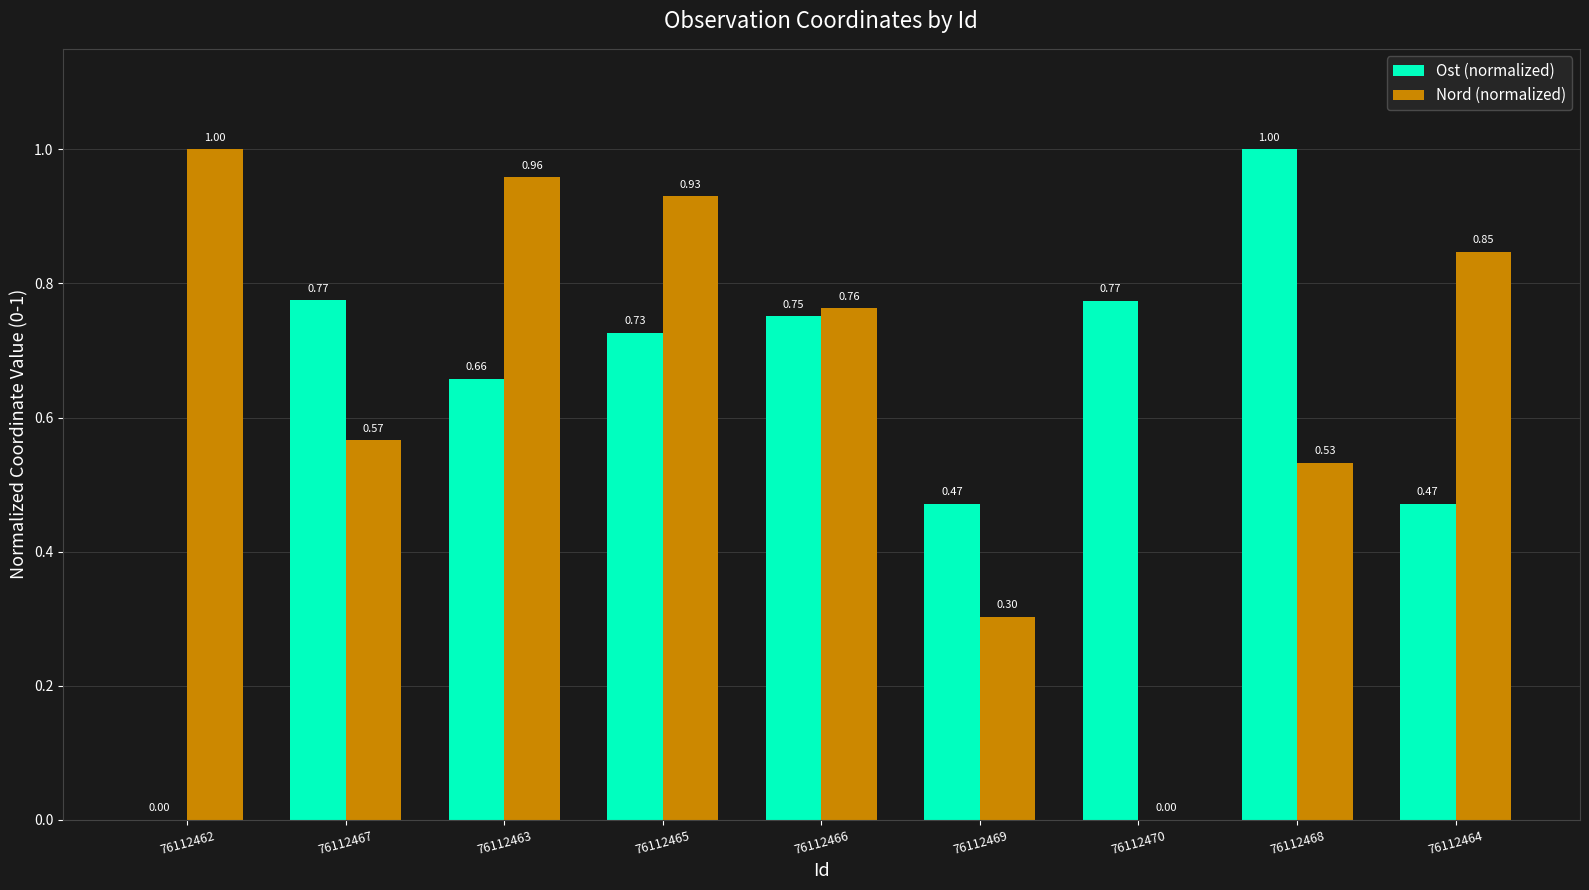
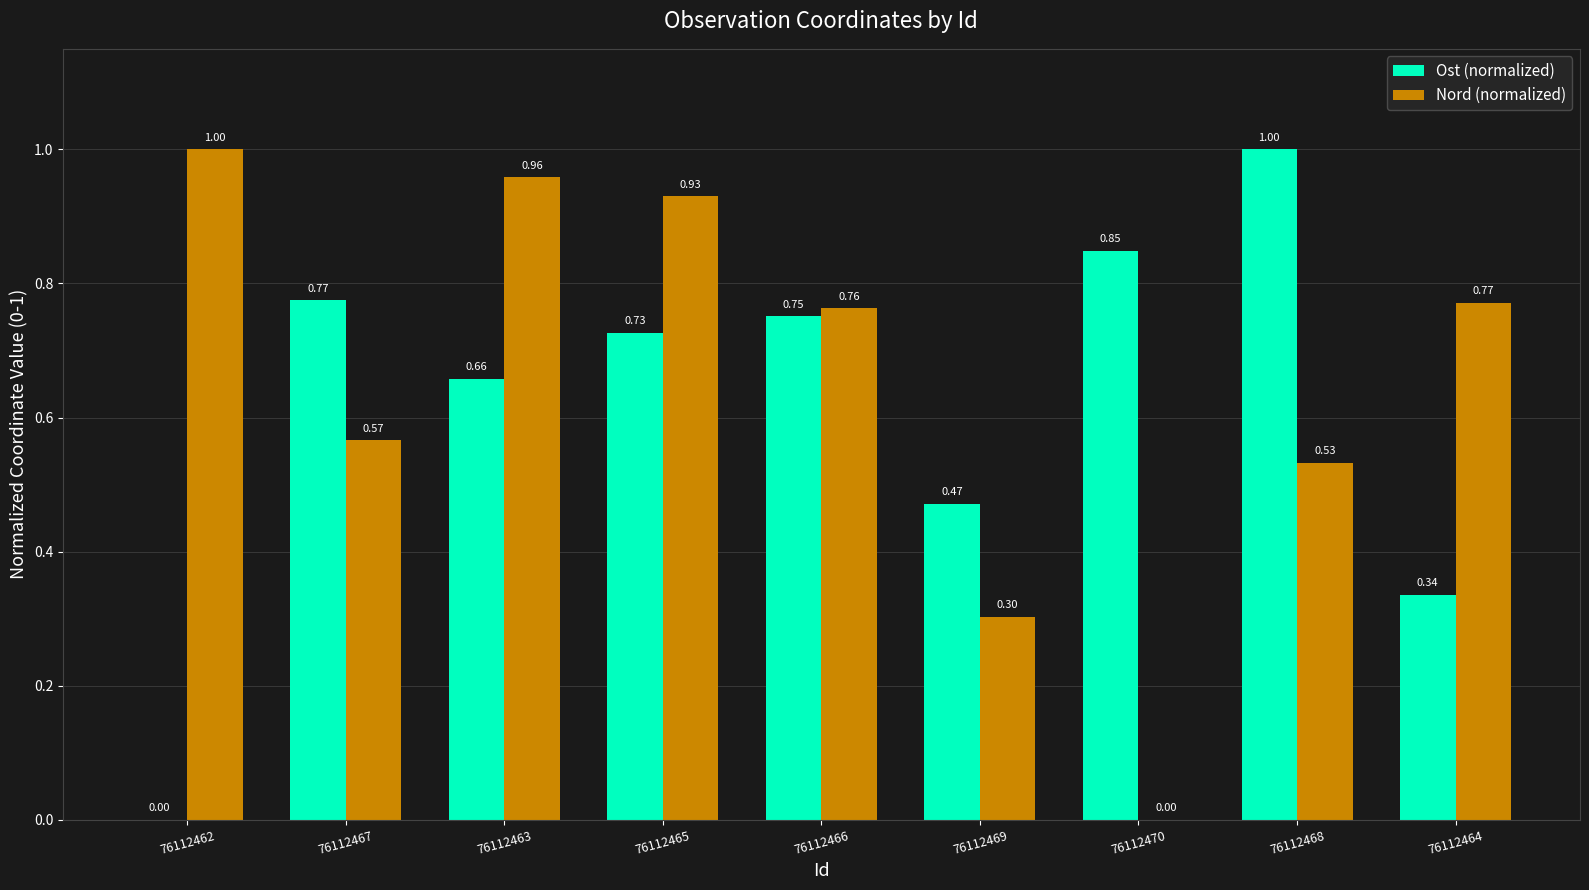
Ost (normalized), 76112470: 0.77 -> 0.85
Ost (normalized), 76112464: 0.47 -> 0.34
Nord (normalized), 76112464: 0.85 -> 0.77
